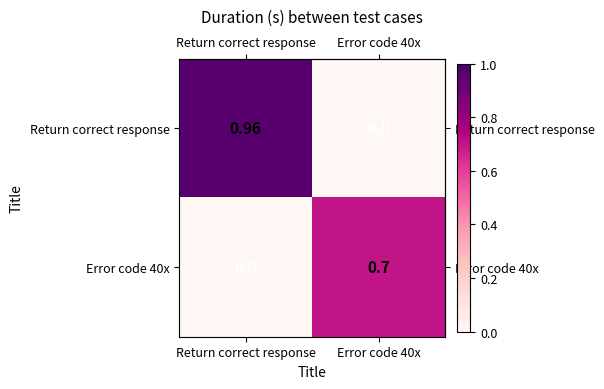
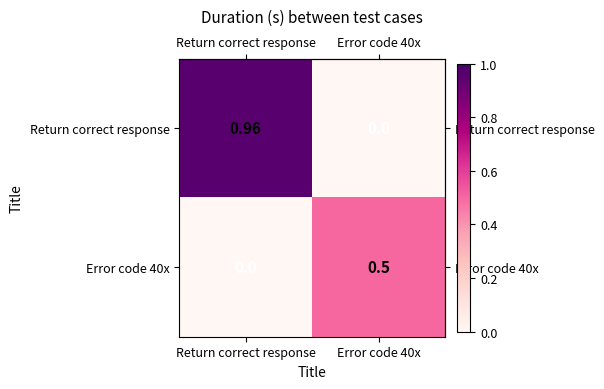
Error code 40x, Error code 40x: 0.7 -> 0.5
